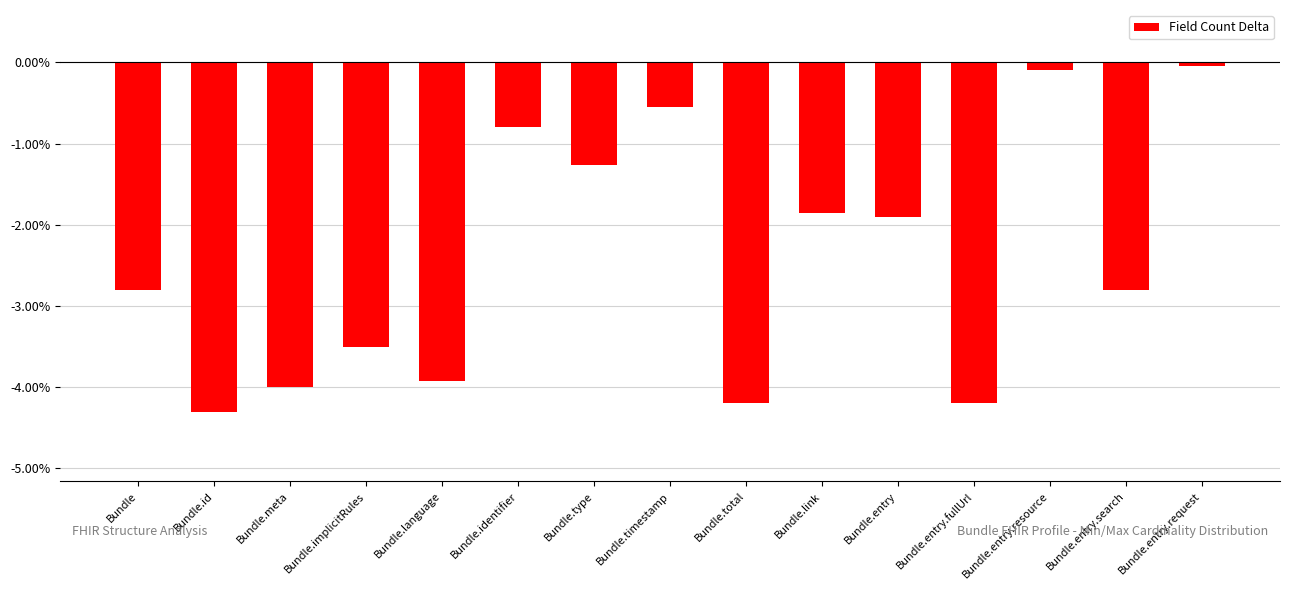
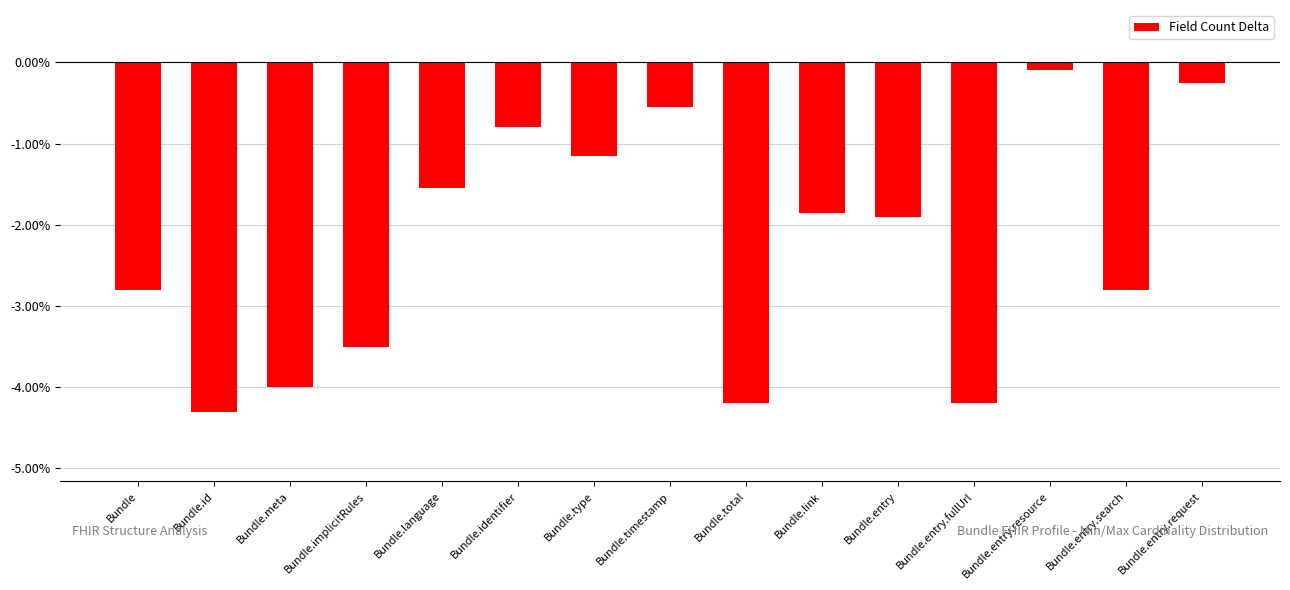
Bundle.language: -3.9% -> -1.6%
Bundle.type: -1.3% -> -1.2%
Bundle.entry.request: -0.1% -> -0.3%
